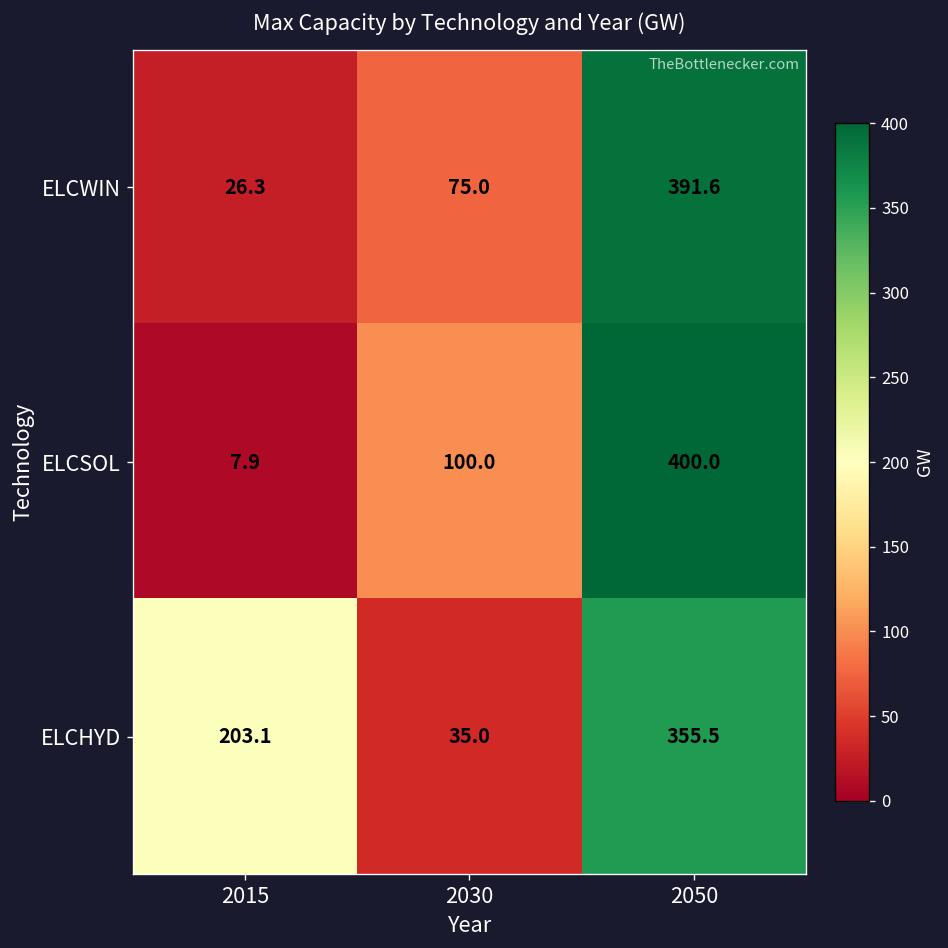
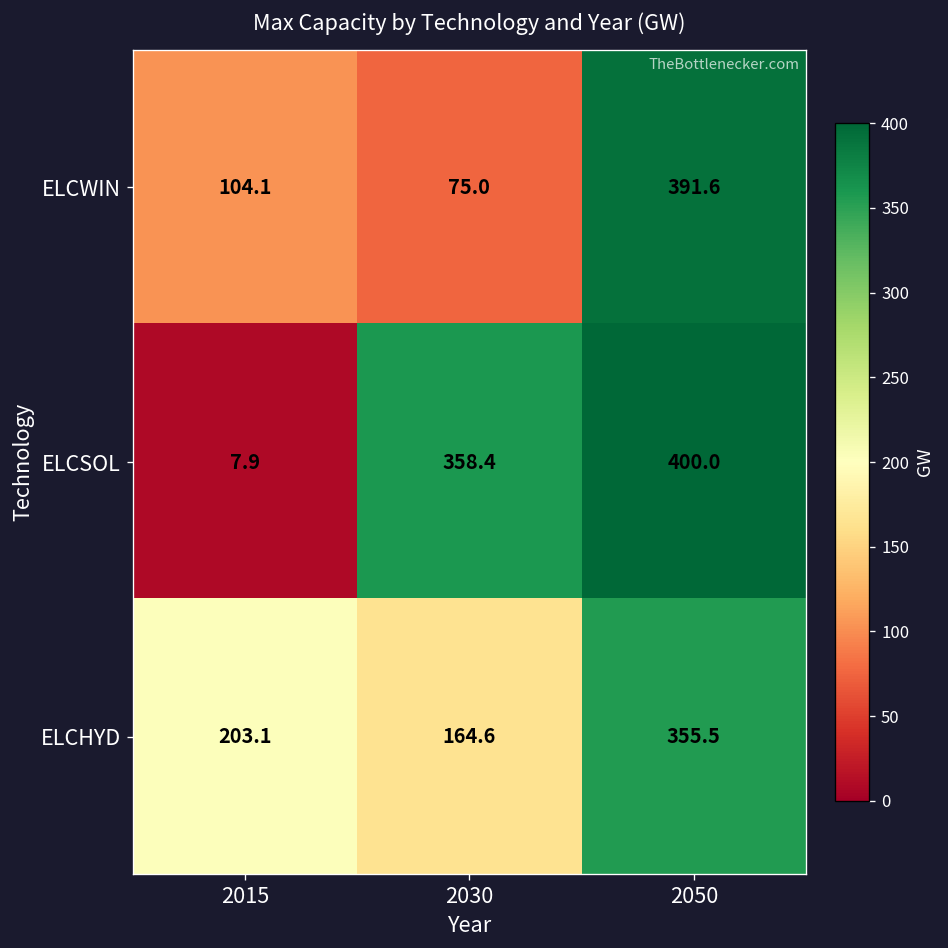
ELCWIN, 2015: 26.3 -> 104.1
ELCSOL, 2030: 100.0 -> 358.4
ELCHYD, 2030: 35.0 -> 164.6
